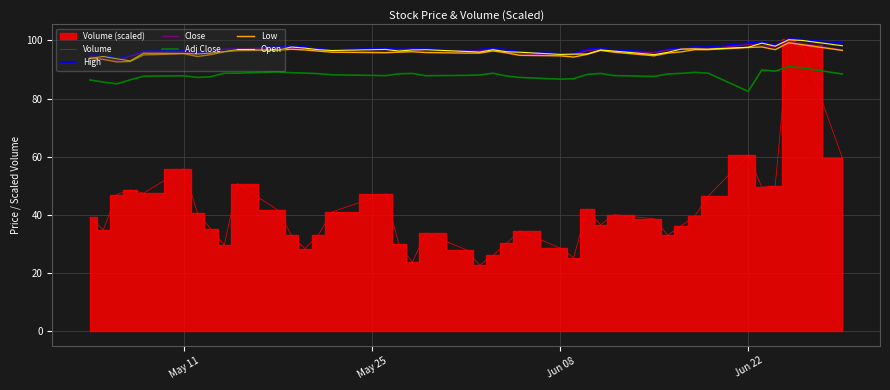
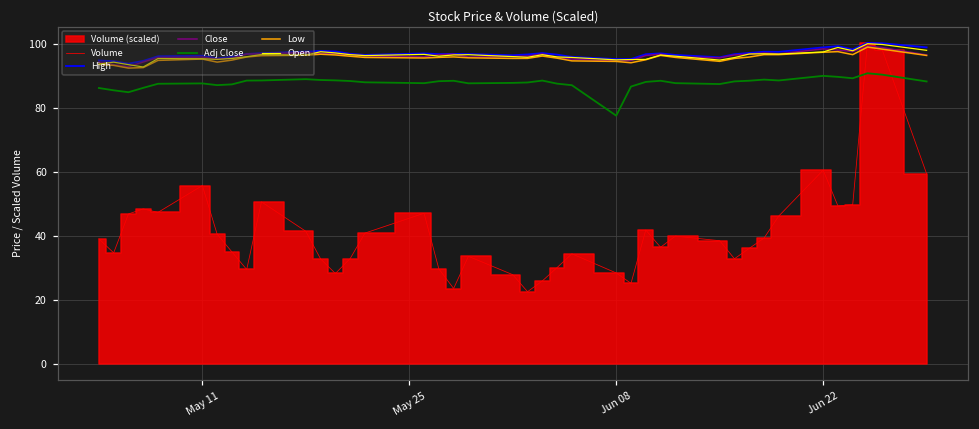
Adj Close, Jun 08: 87 -> 78
Adj Close, Jun 22: 82 -> 90
